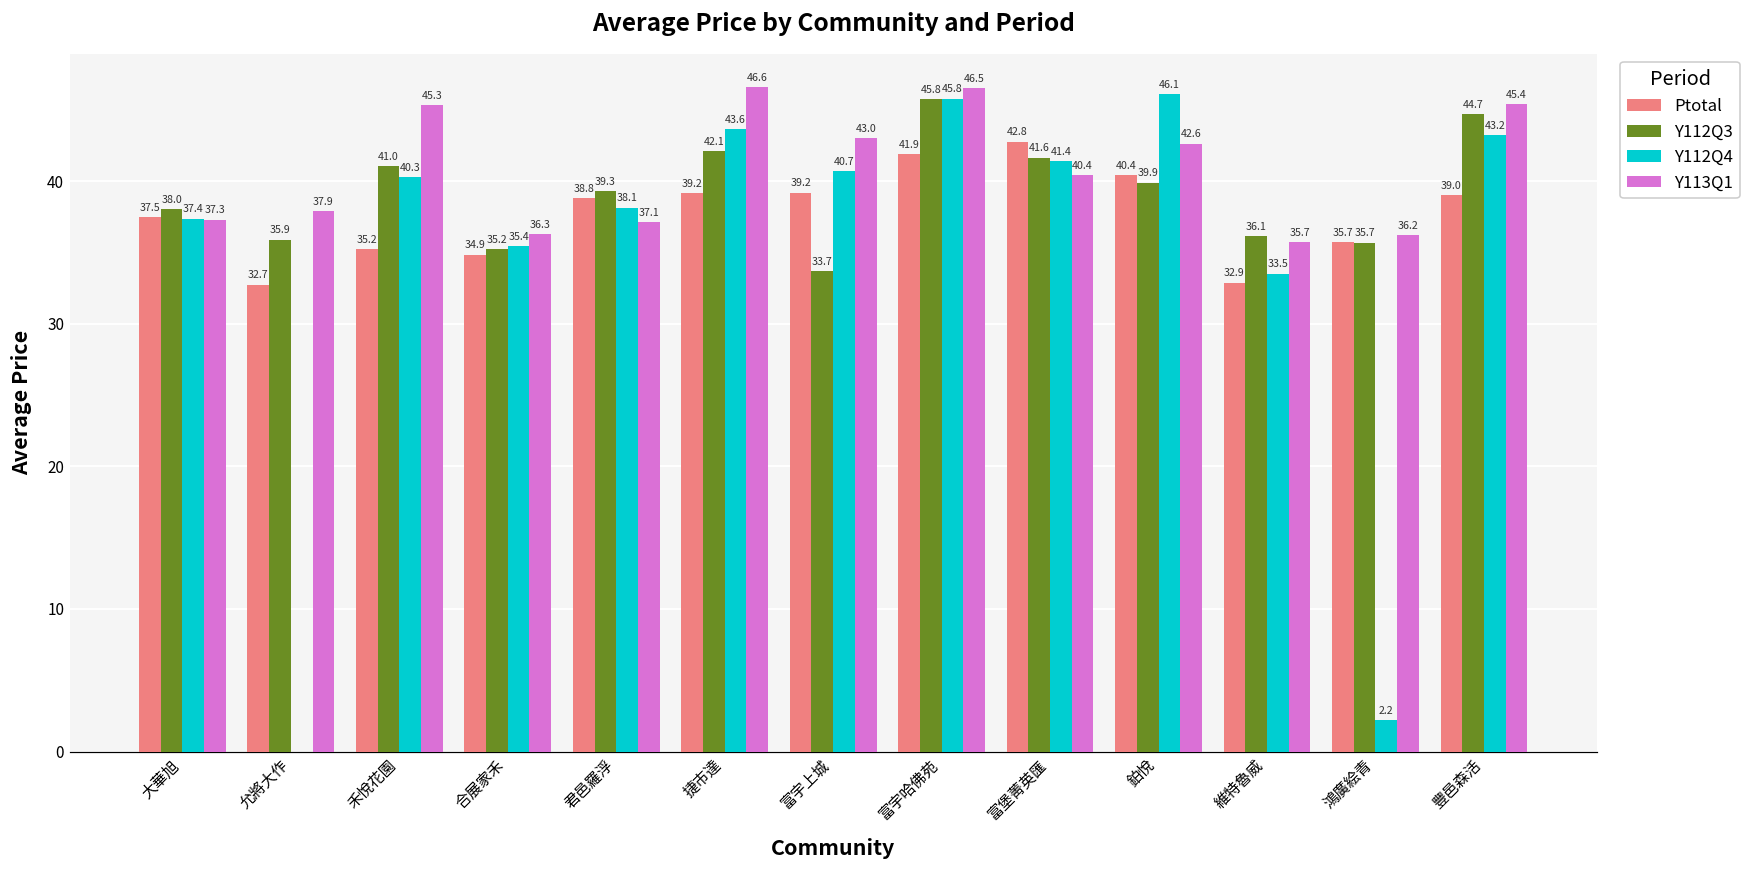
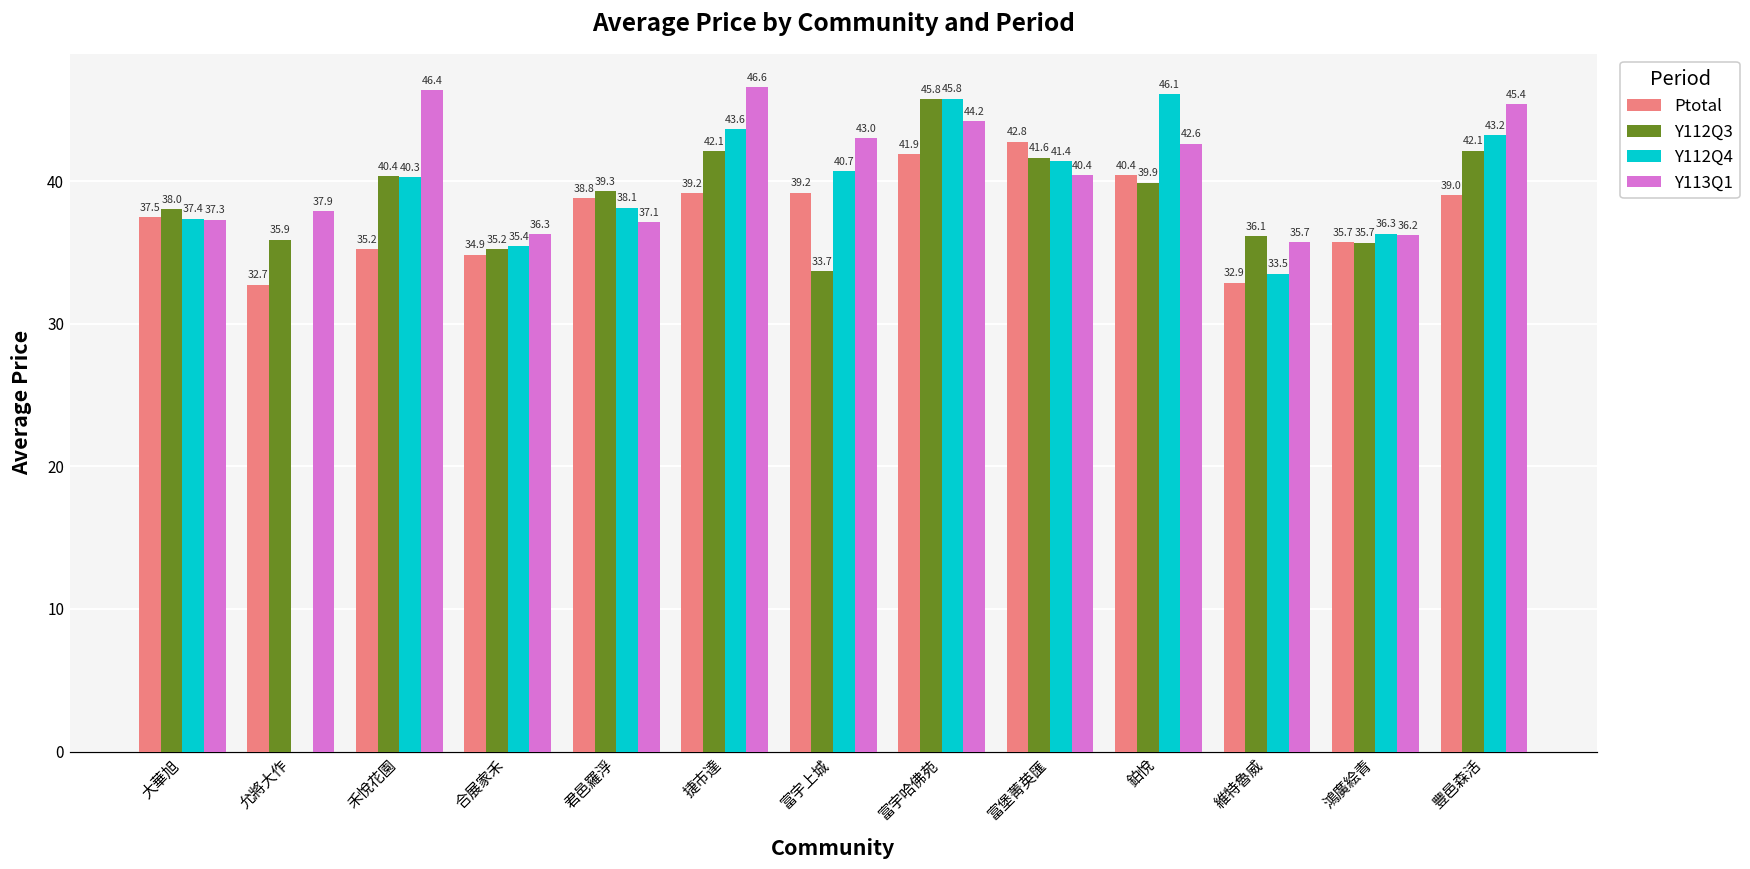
Y112Q3, 禾悅花園: 41.0 -> 40.4
Y113Q1, 禾悅花園: 45.3 -> 46.4
Y113Q1, 富宇哈佛苑: 46.5 -> 44.2
Y112Q4, 鴻廣絵青: 2.2 -> 36.3
Y112Q3, 豐邑森活: 44.7 -> 42.1
